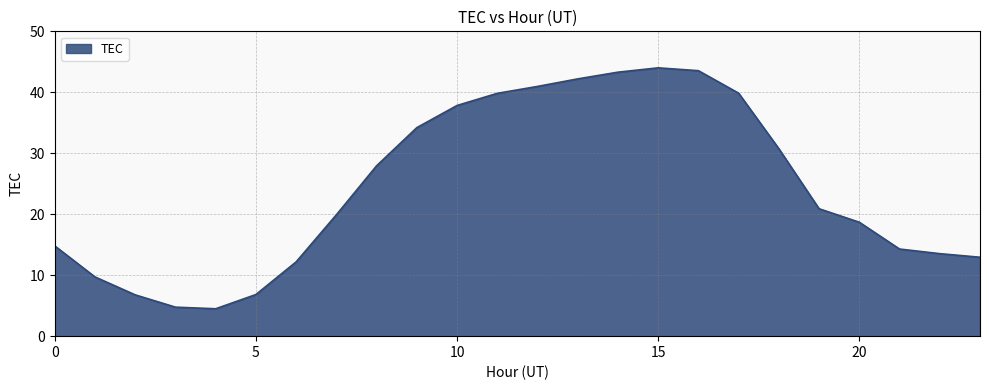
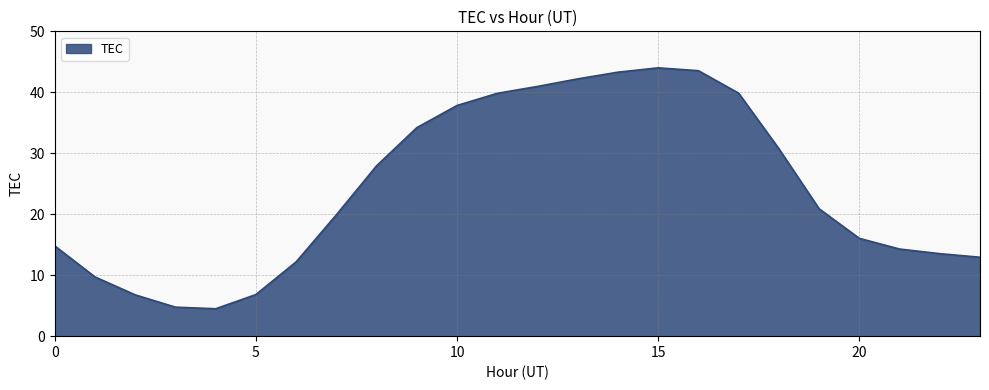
20: 19 -> 16
